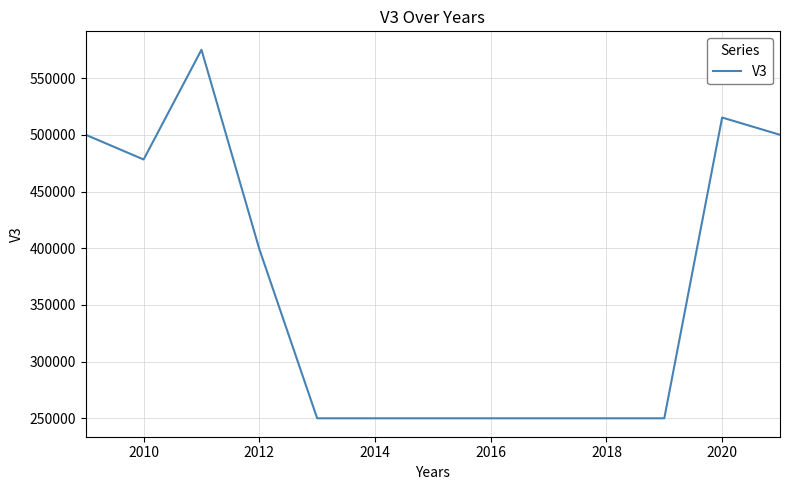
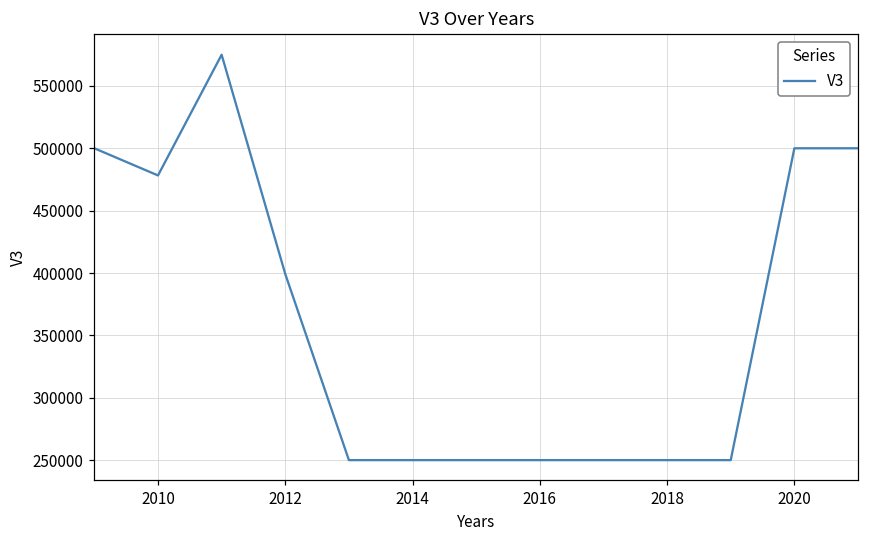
2020: 515000 -> 500000
